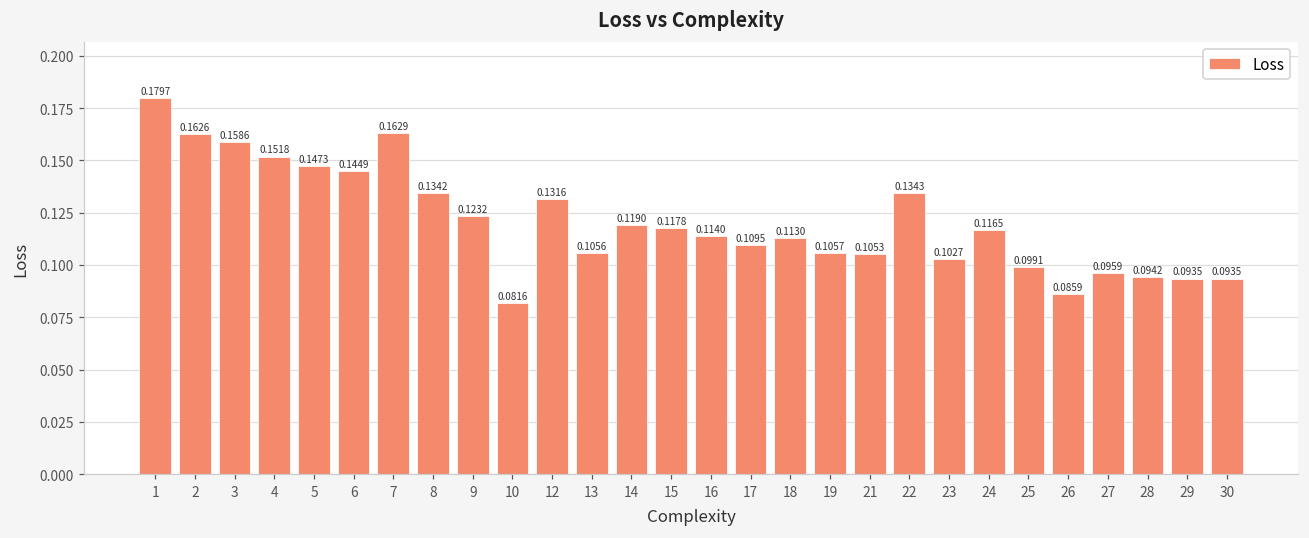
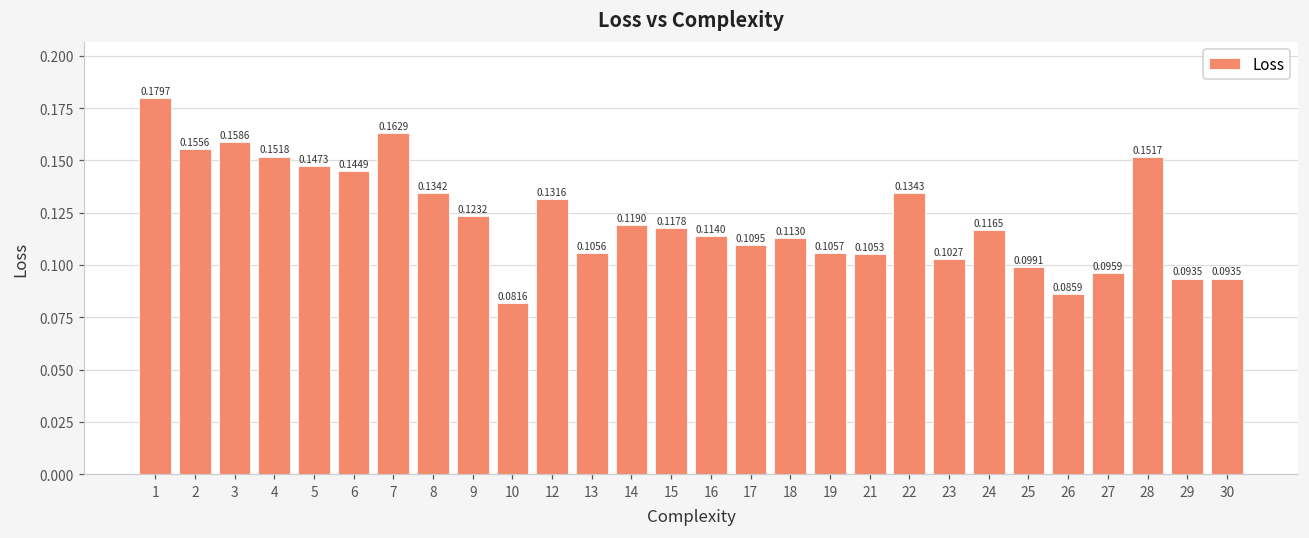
2: 0.1626 -> 0.1556
28: 0.0942 -> 0.1517
